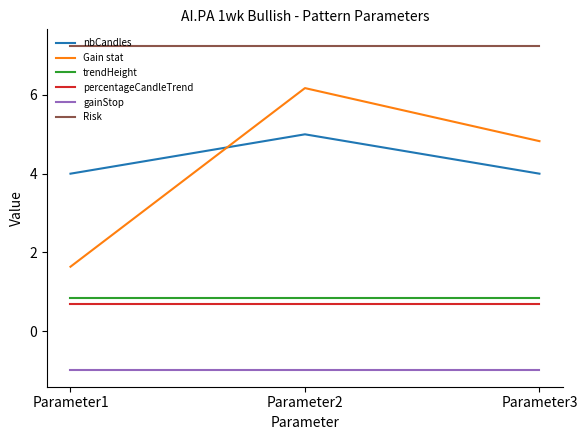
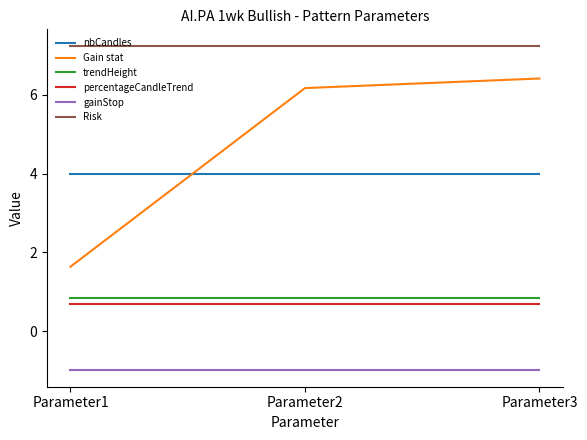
nbCandles, Parameter2: 5 -> 4
Gain stat, Parameter3: 4.8 -> 6.4
